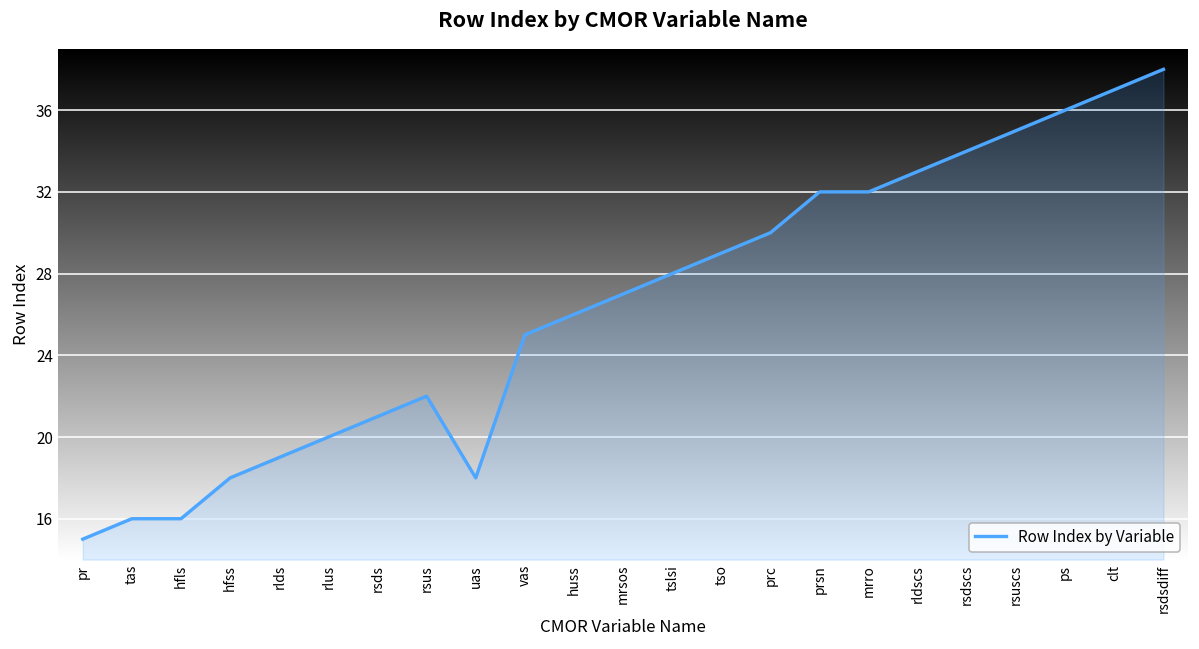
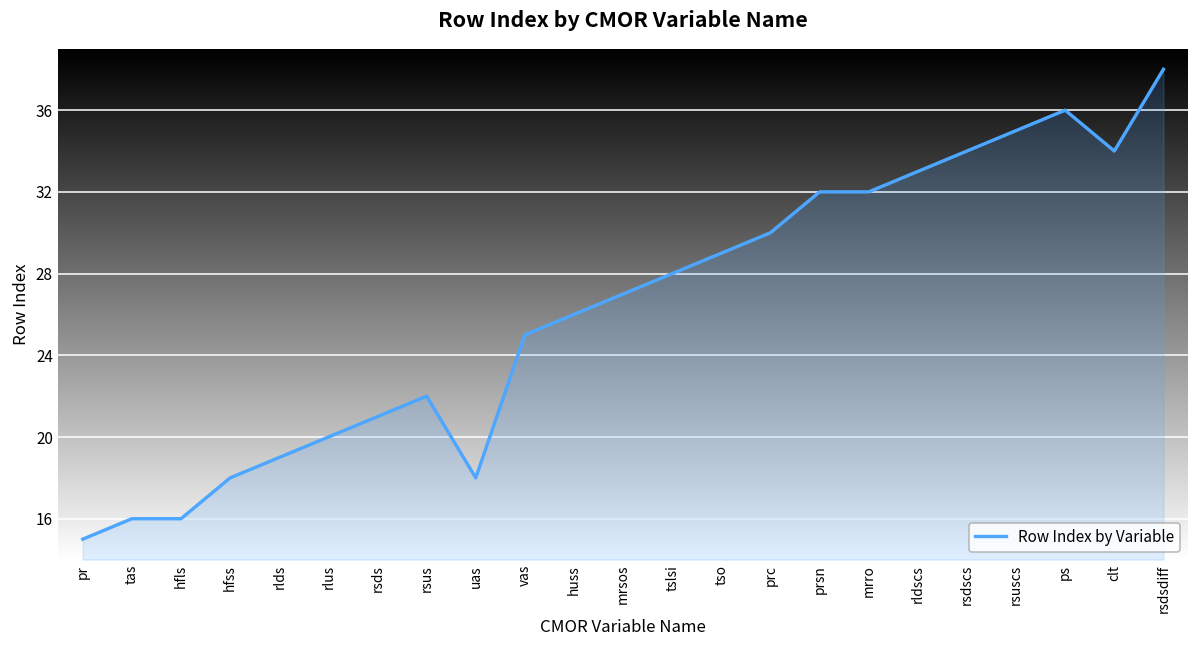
clt: 37 -> 34
